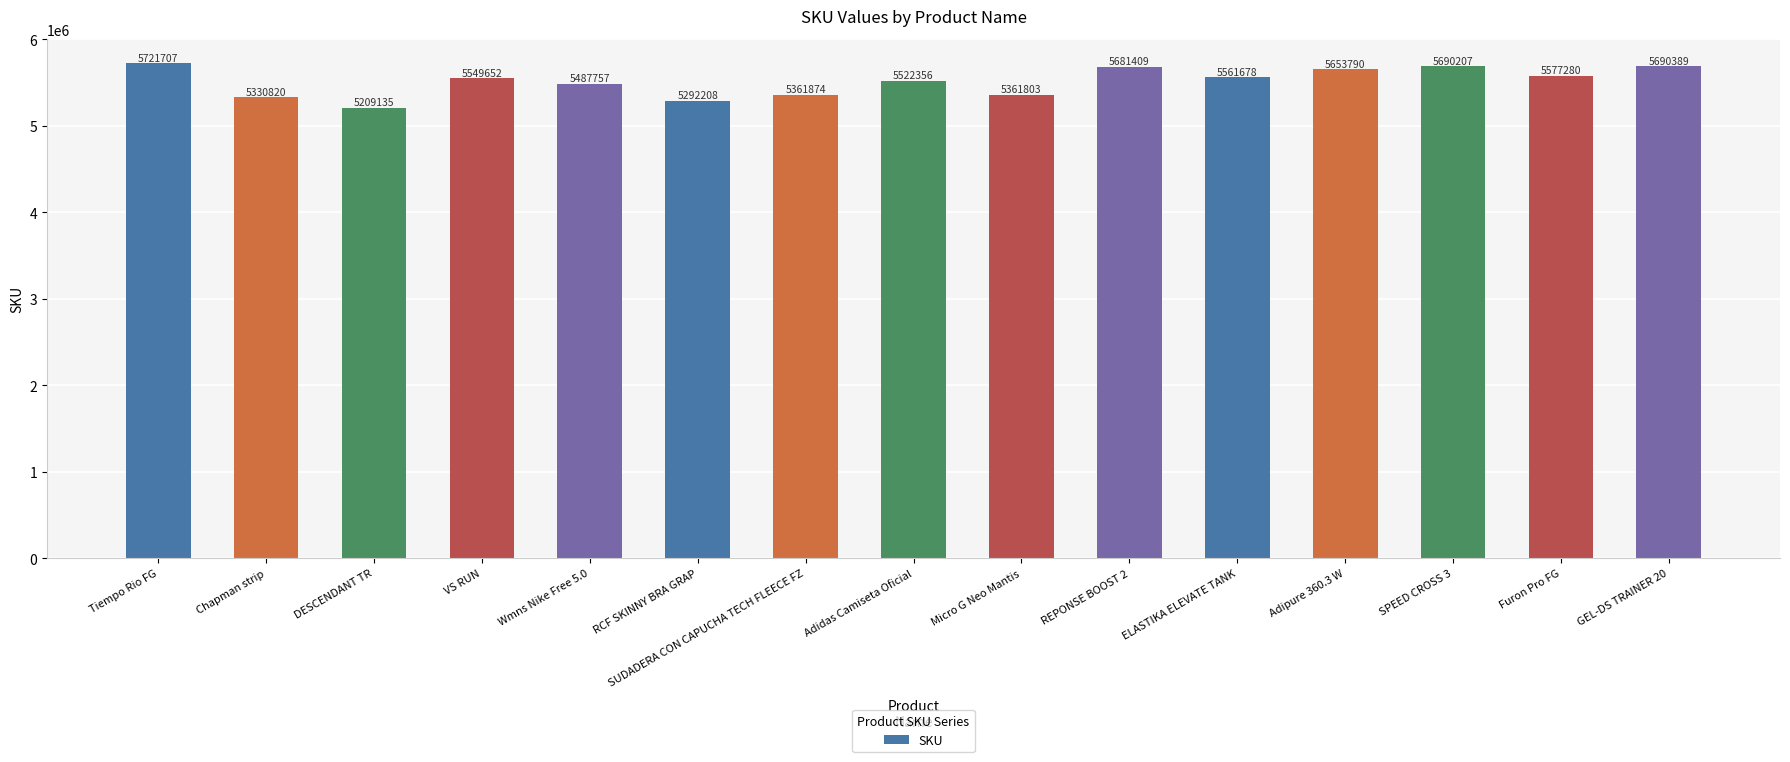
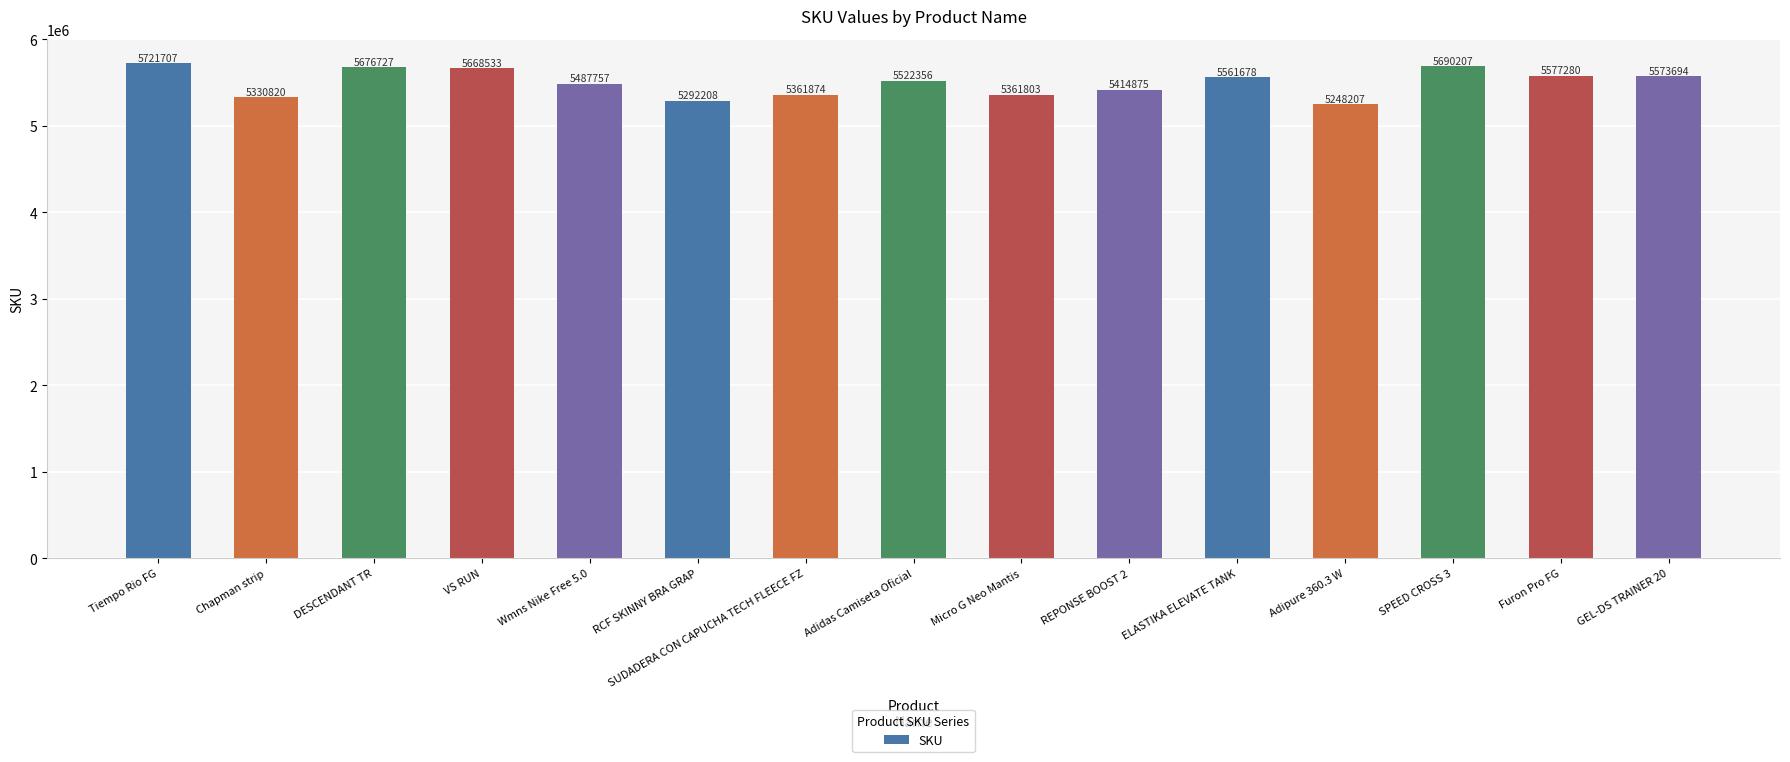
DESCENDANT TR: 5209135 -> 5676727
VS RUN: 5549652 -> 5668533
REPONSE BOOST 2: 5681409 -> 5414875
Adipure 360.3 W: 5653790 -> 5248207
GEL-DS TRAINER 20: 5690389 -> 5573694
